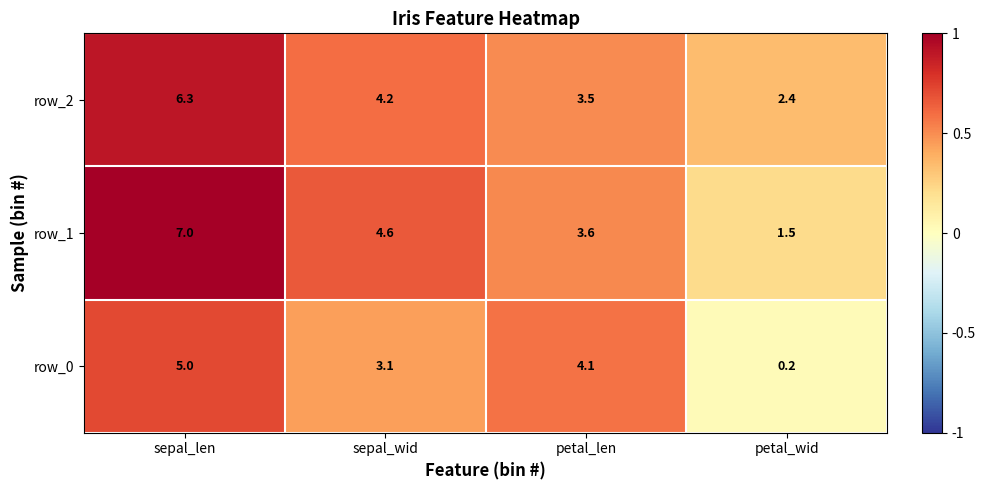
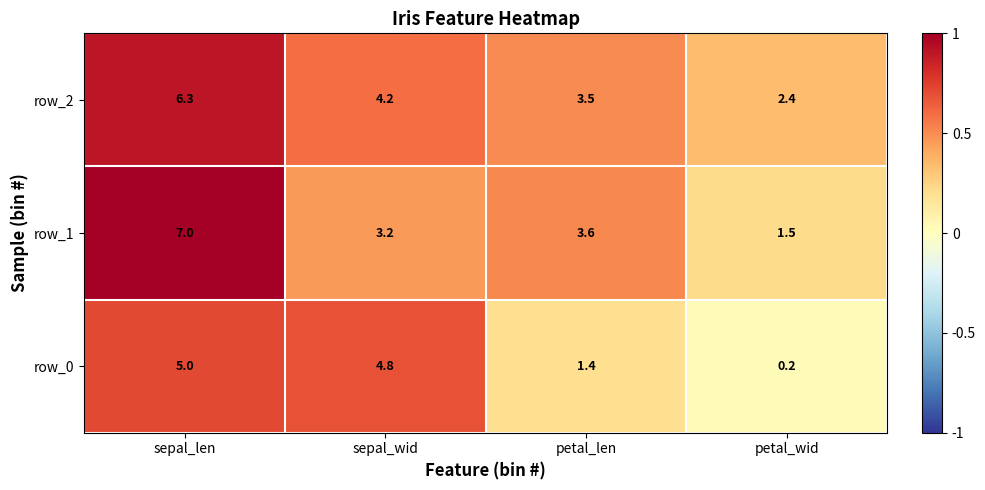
row_1, sepal_wid: 4.6 -> 3.2
row_0, sepal_wid: 3.1 -> 4.8
row_0, petal_len: 4.1 -> 1.4
